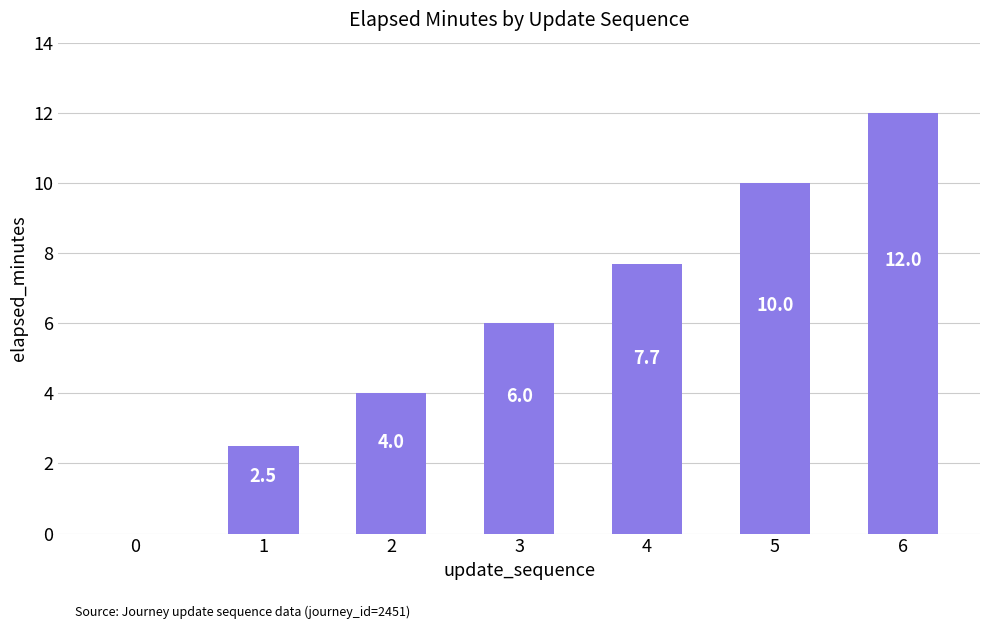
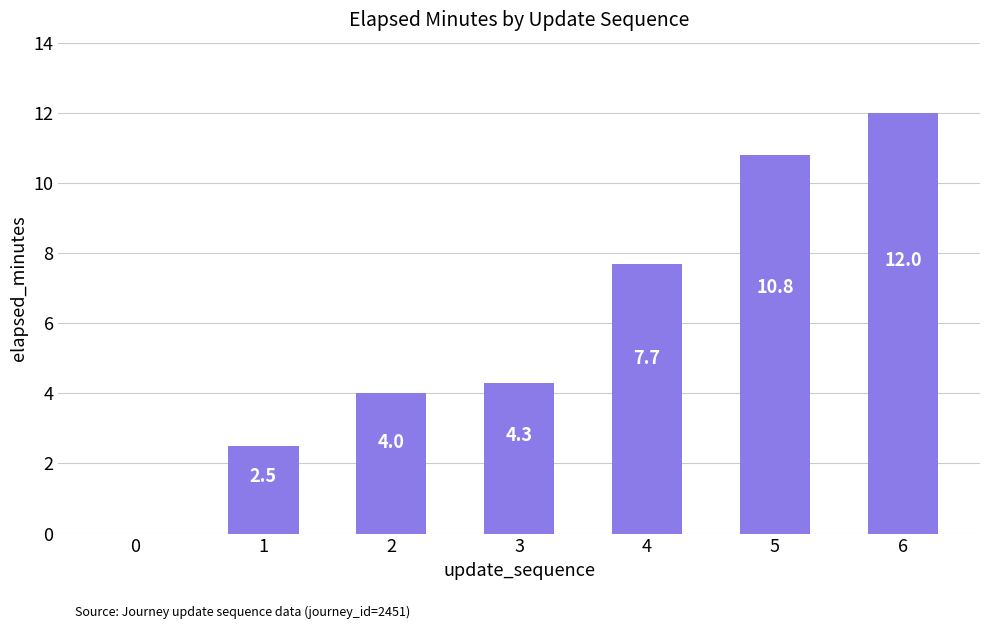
3: 6.0 -> 4.3
5: 10.0 -> 10.8
